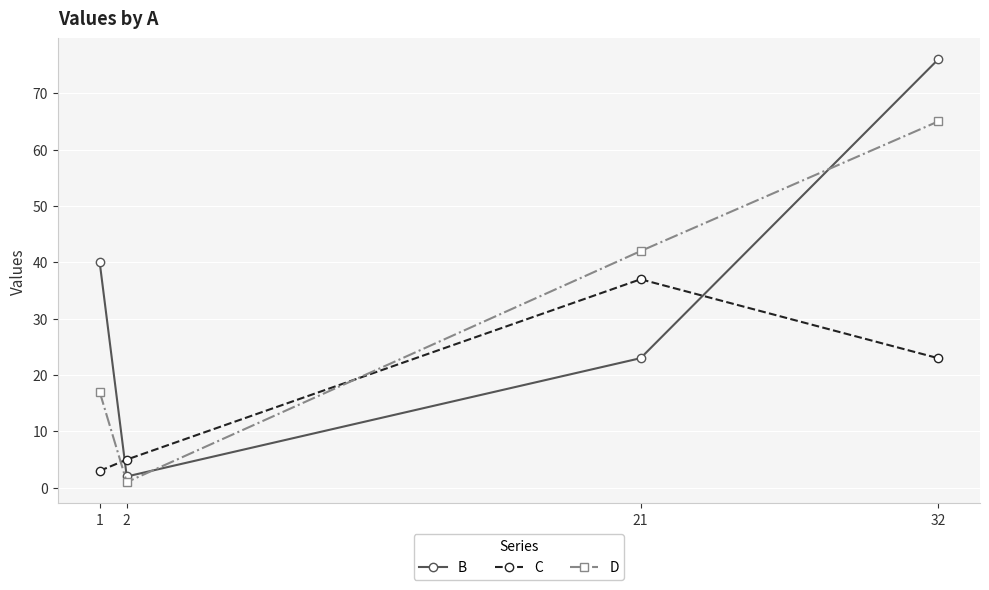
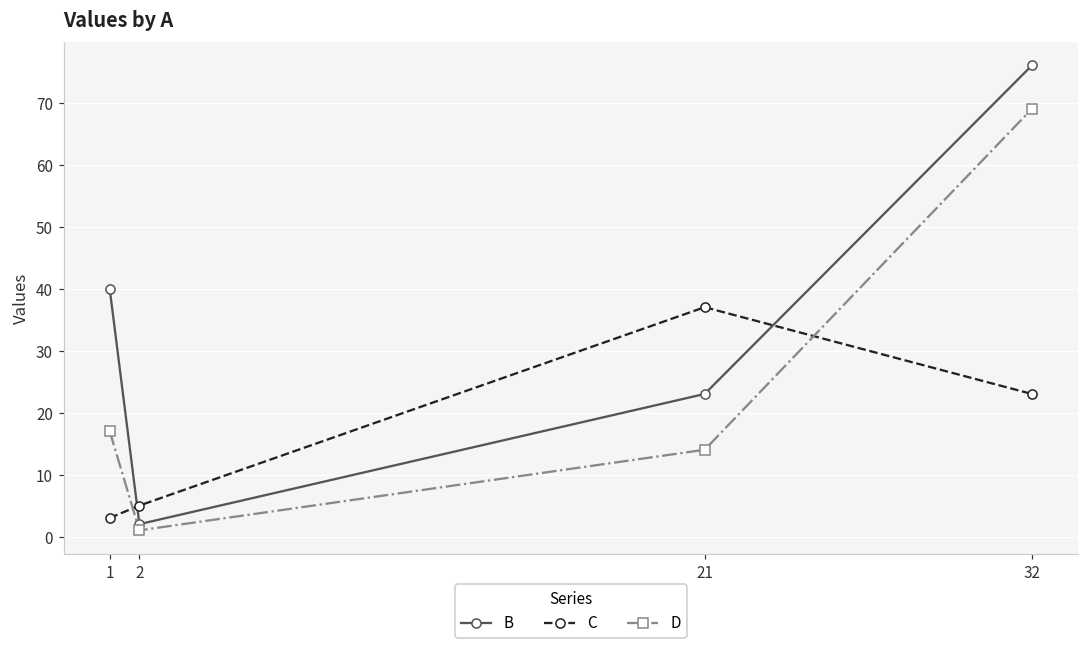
D, 21: 42 -> 14
D, 32: 65 -> 69
